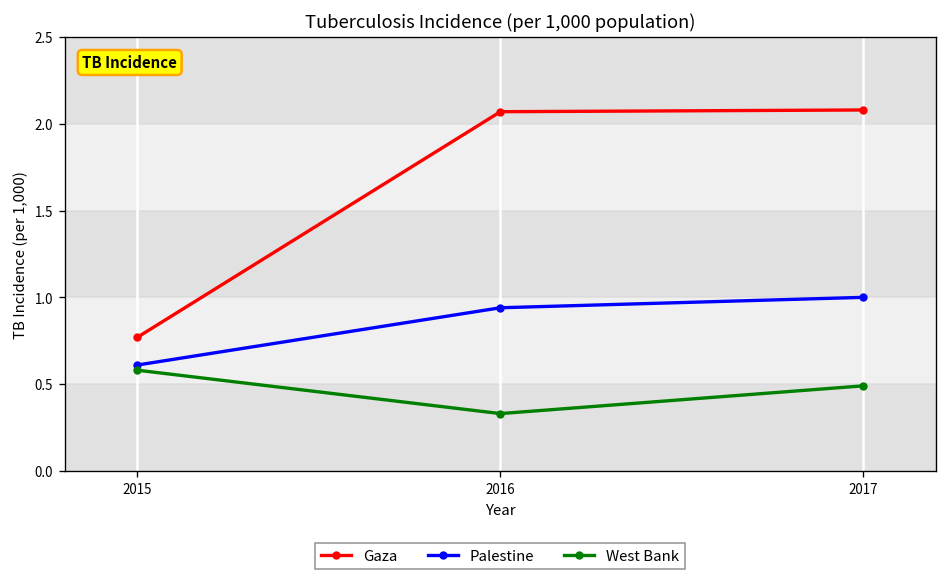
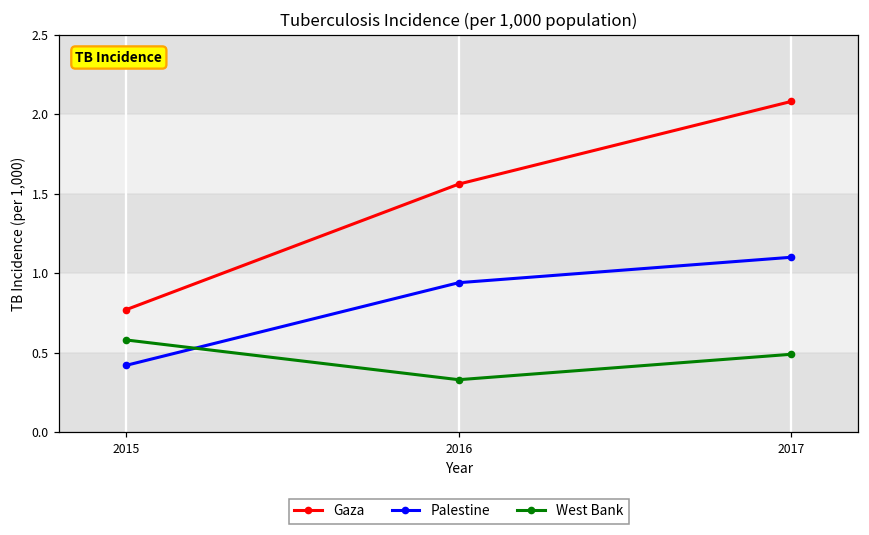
Palestine, 2015: 0.61 -> 0.42
Gaza, 2016: 2.07 -> 1.56
Palestine, 2017: 1.0 -> 1.1
